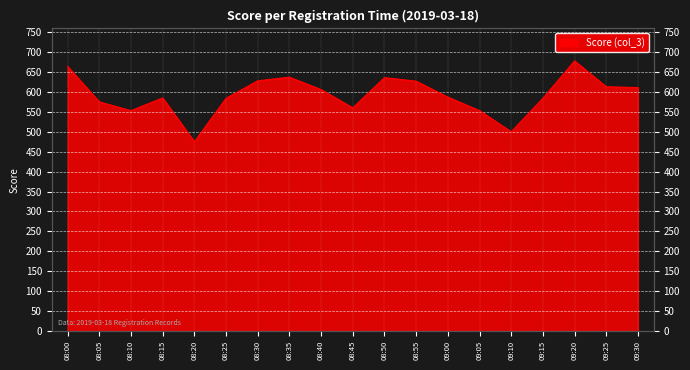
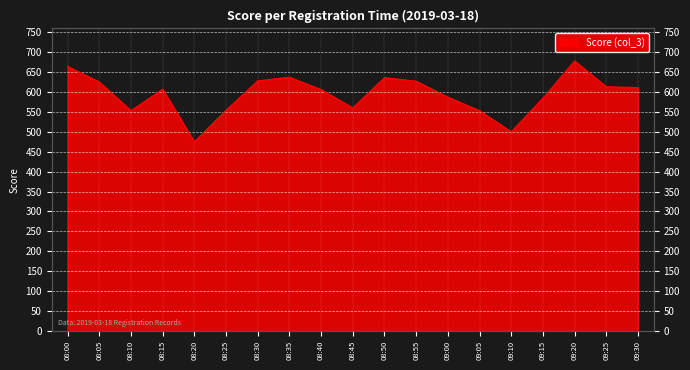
08:05: 580 -> 630
08:15: 590 -> 610
08:25: 580 -> 550
